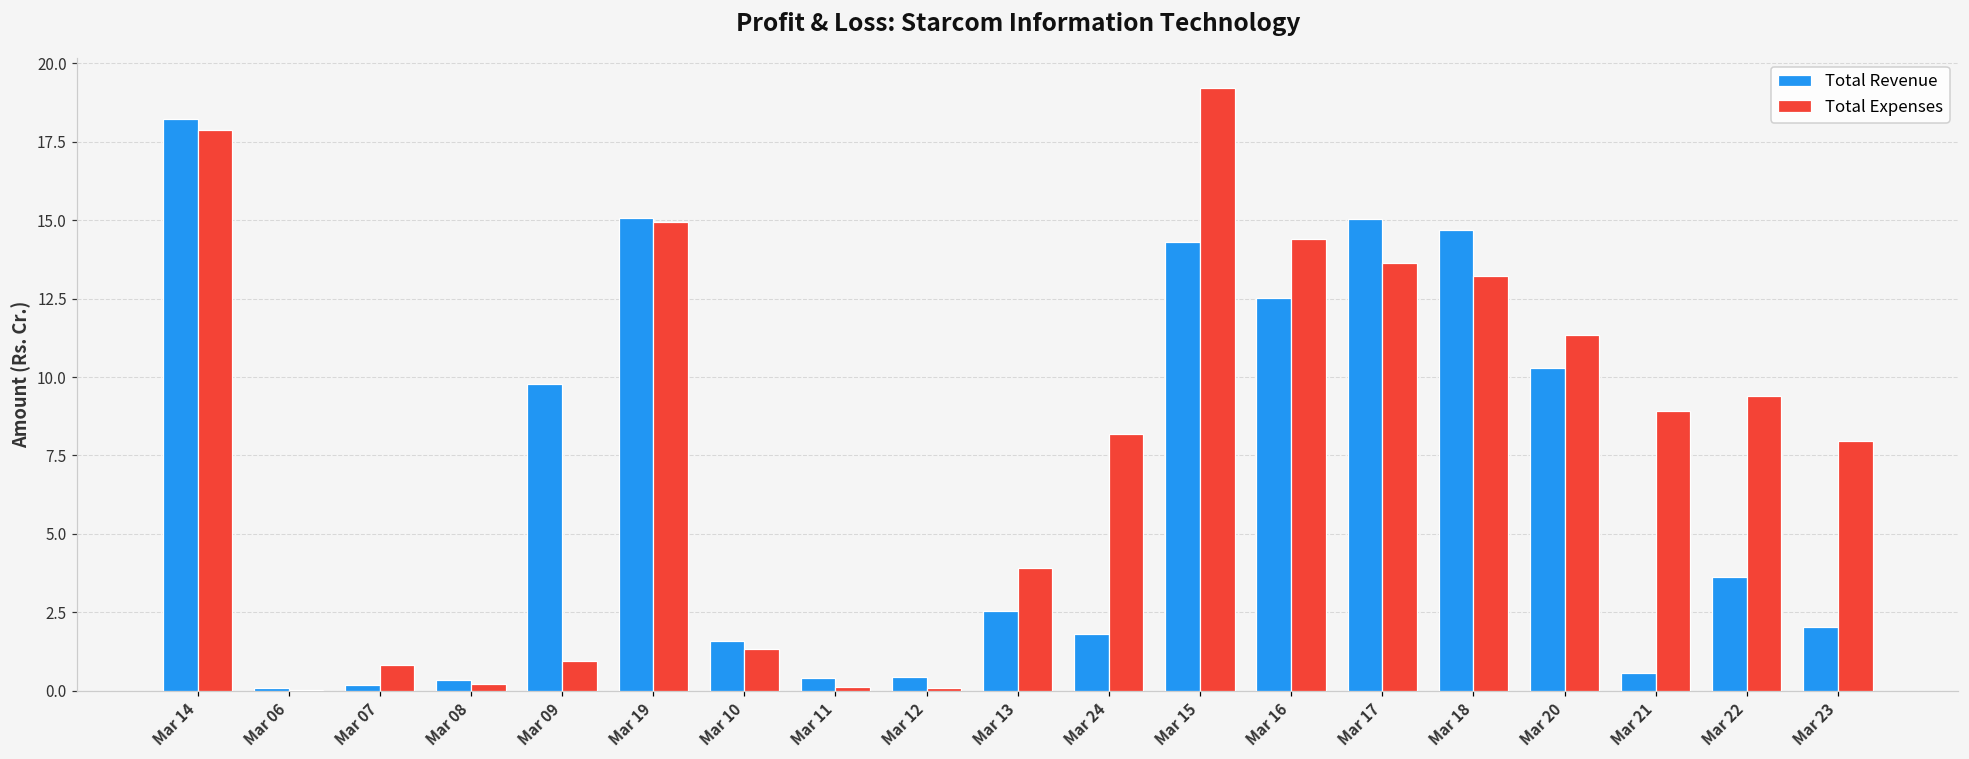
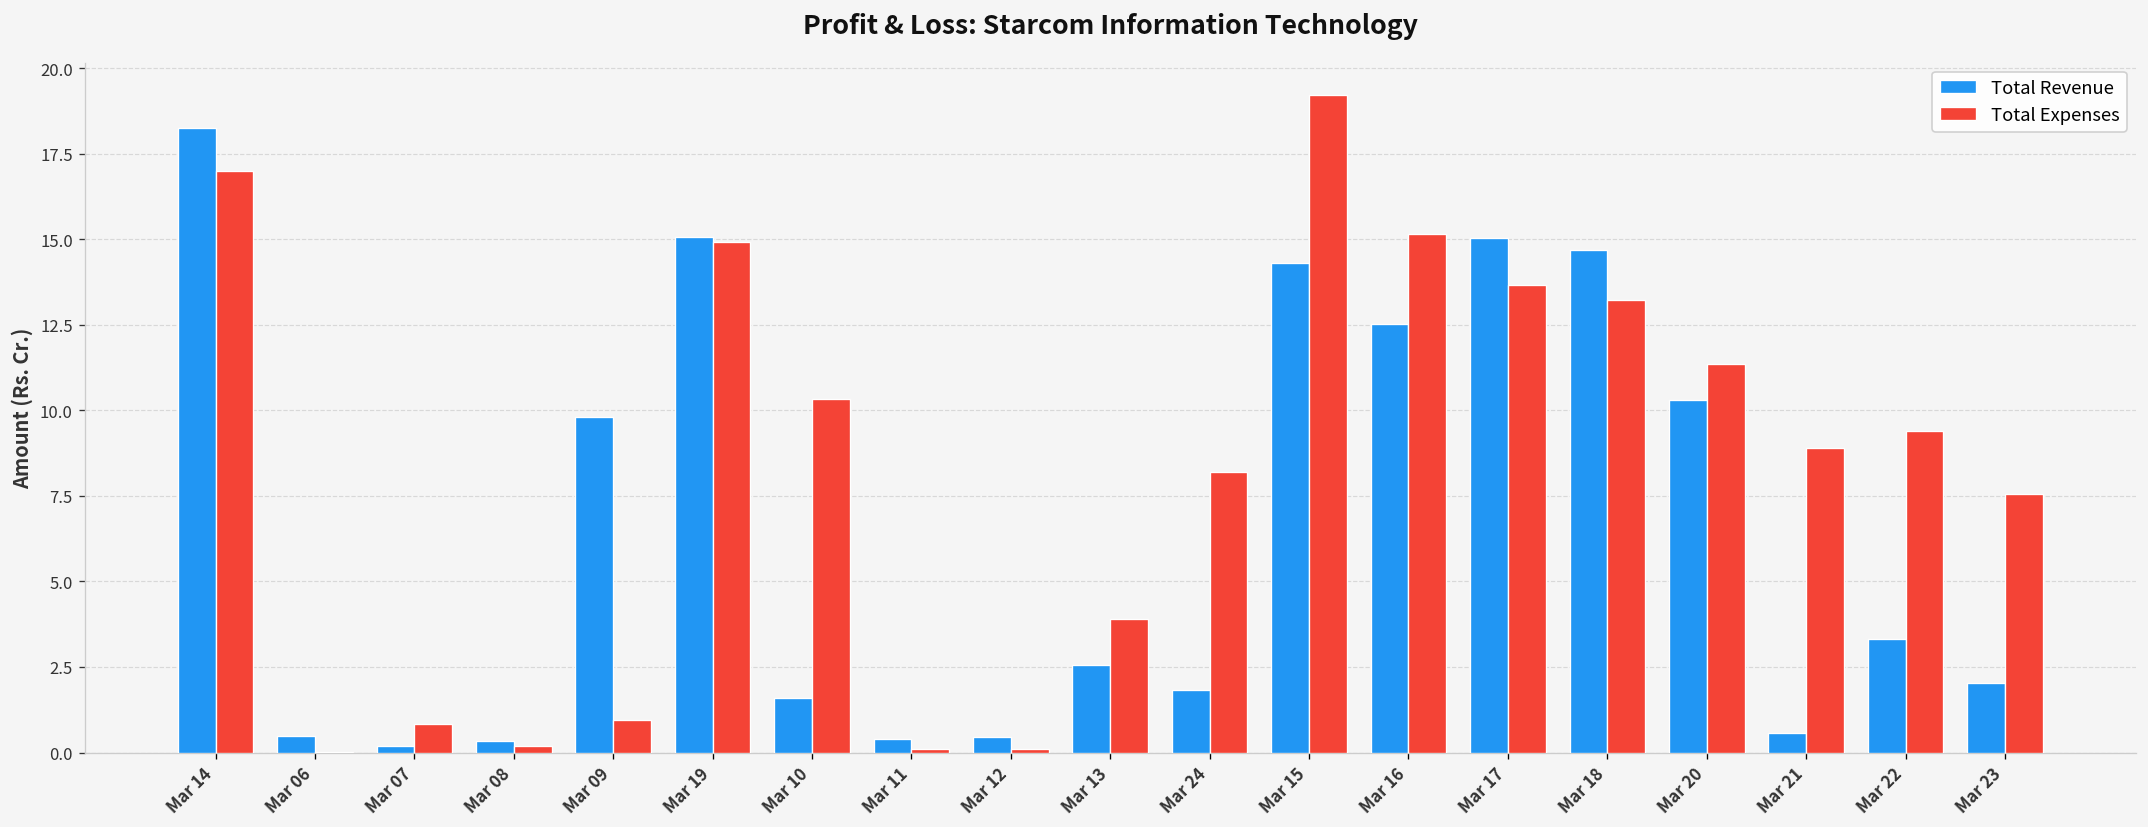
Total Expenses, Mar 14: 17.9 -> 17.0
Total Revenue, Mar 06: 0.1 -> 0.5
Total Expenses, Mar 10: 1.3 -> 10.3
Total Expenses, Mar 16: 14.4 -> 15.1
Total Revenue, Mar 22: 3.6 -> 3.3
Total Expenses, Mar 23: 8.0 -> 7.6
